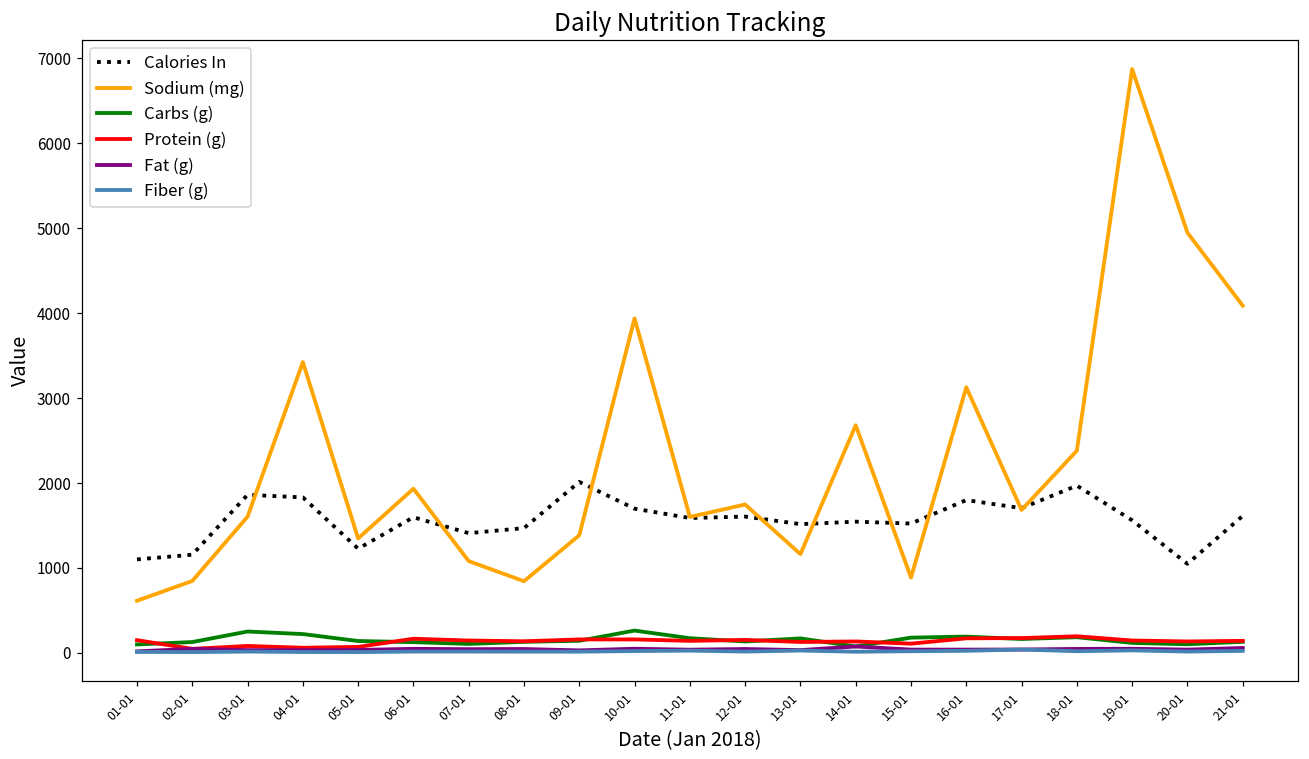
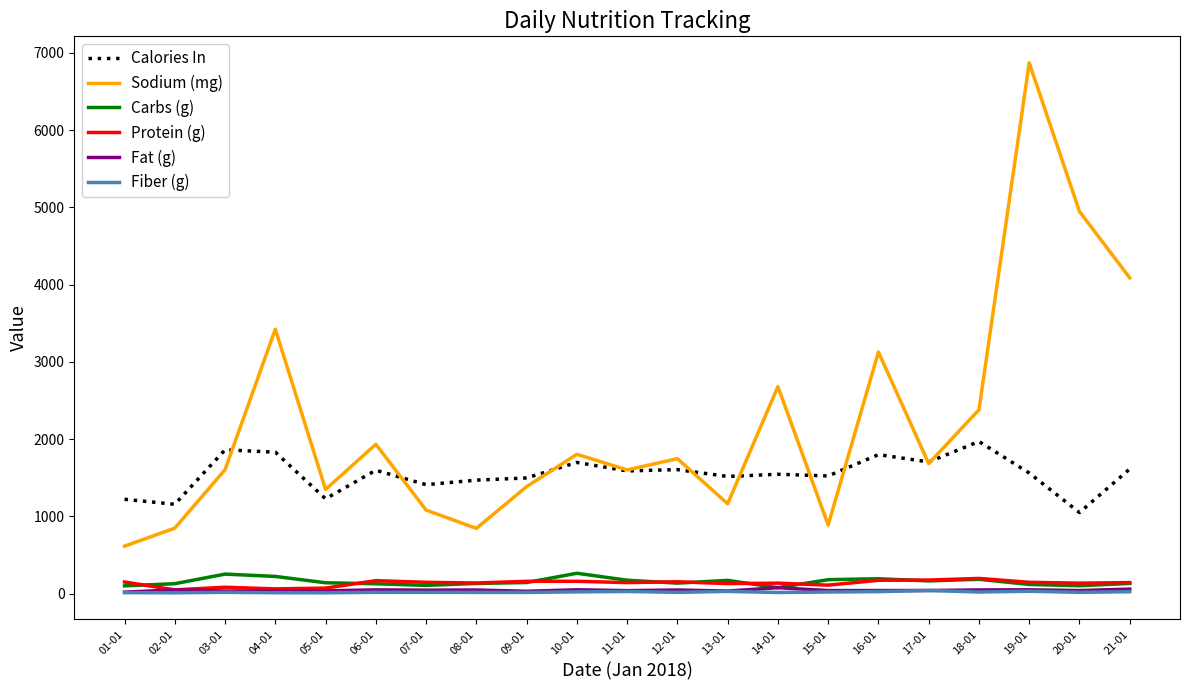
Calories In, 01-01: 1100 -> 1200
Calories In, 09-01: 2000 -> 1500
Sodium (mg), 10-01: 3900 -> 1800
